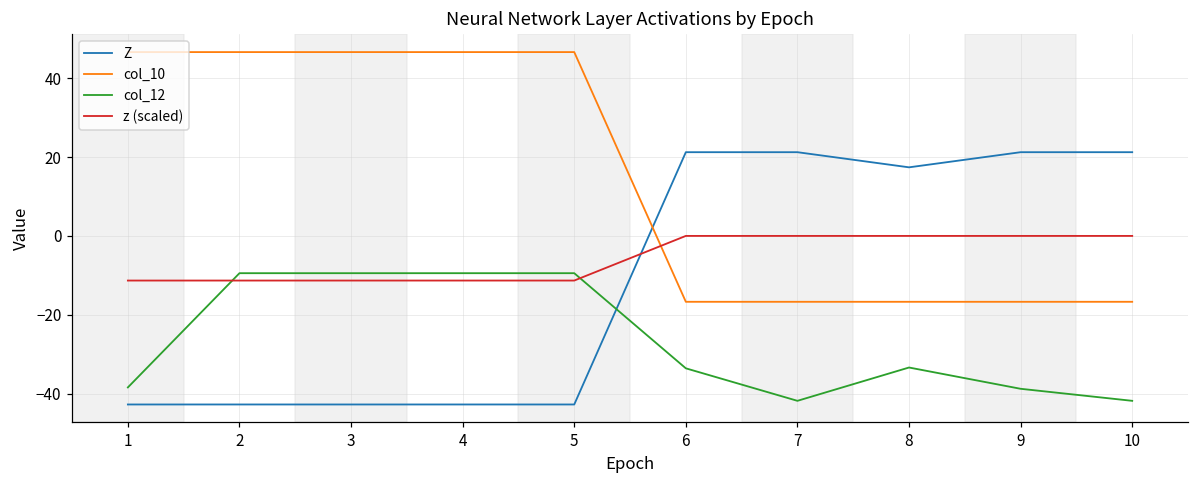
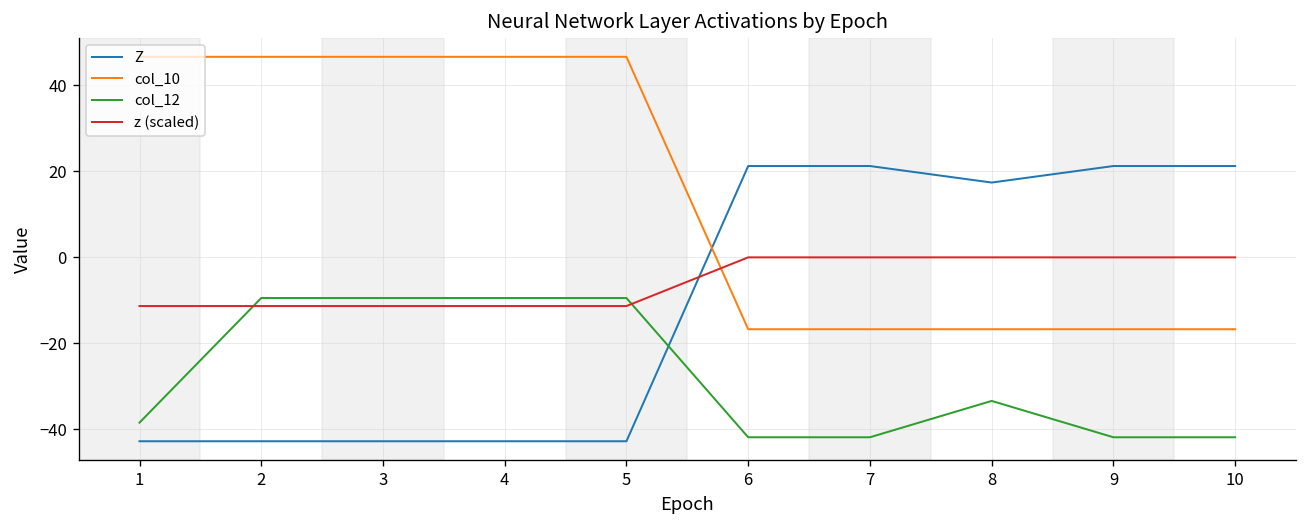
col_12, 6: -34 -> -42
col_12, 9: -39 -> -42
